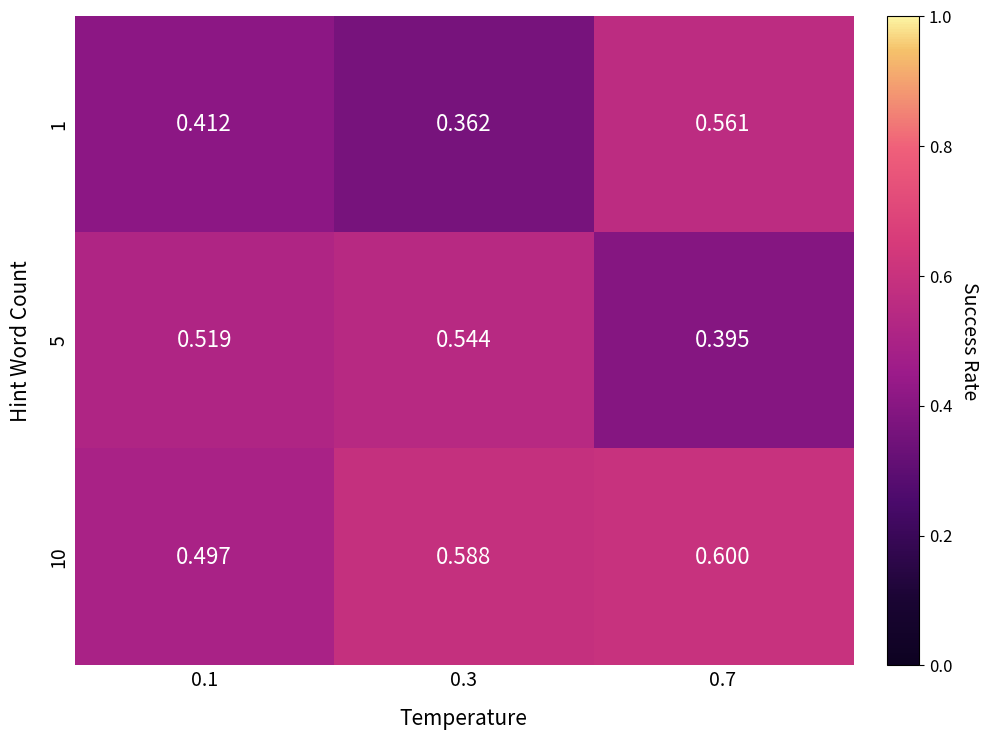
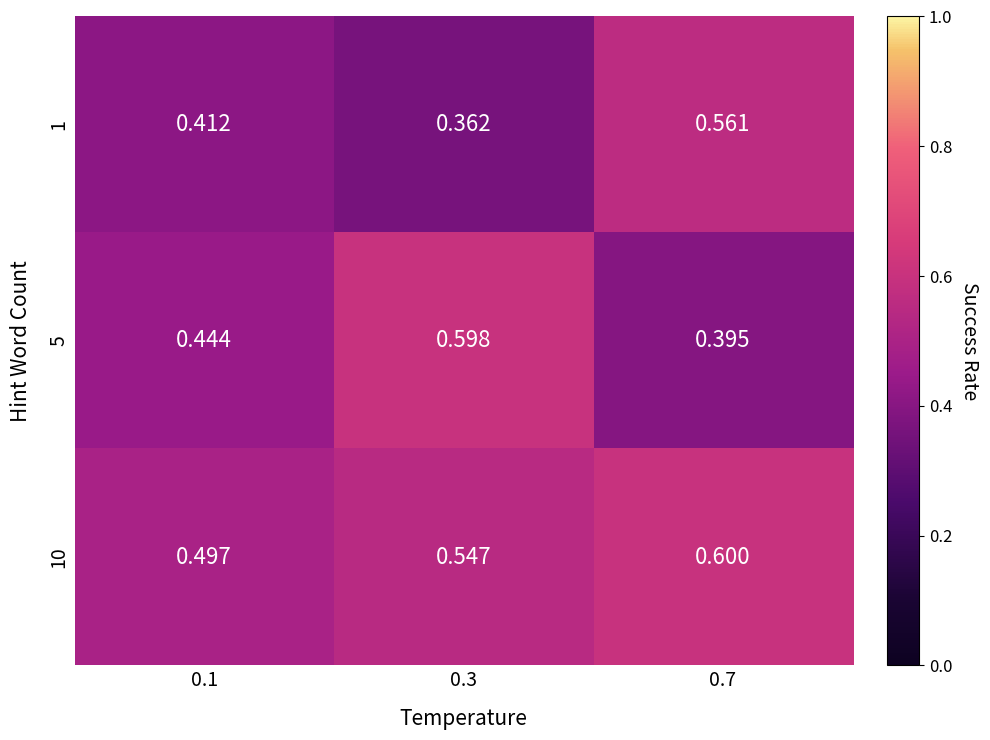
5, 0.1: 0.519 -> 0.444
5, 0.3: 0.544 -> 0.598
10, 0.3: 0.588 -> 0.547
